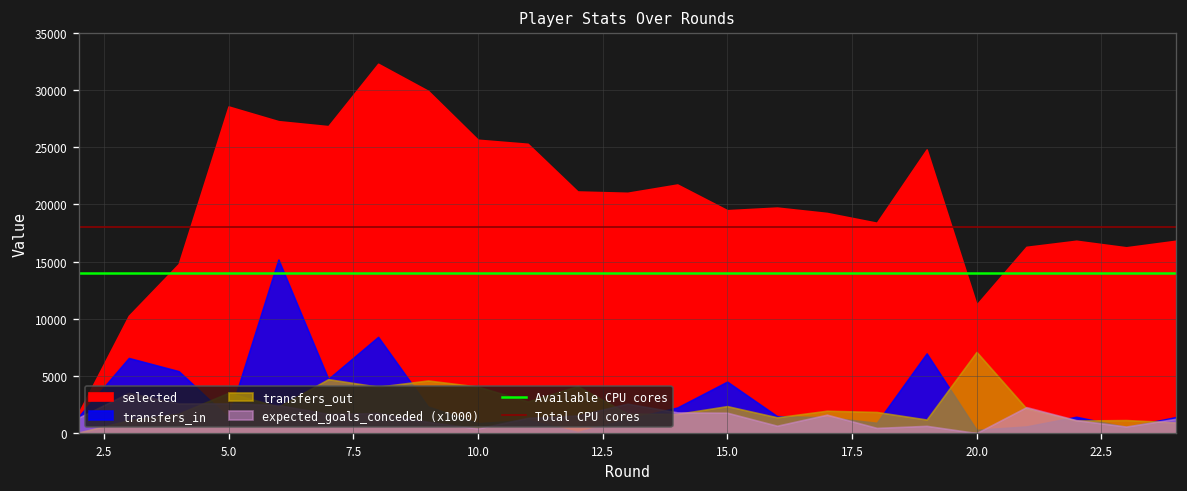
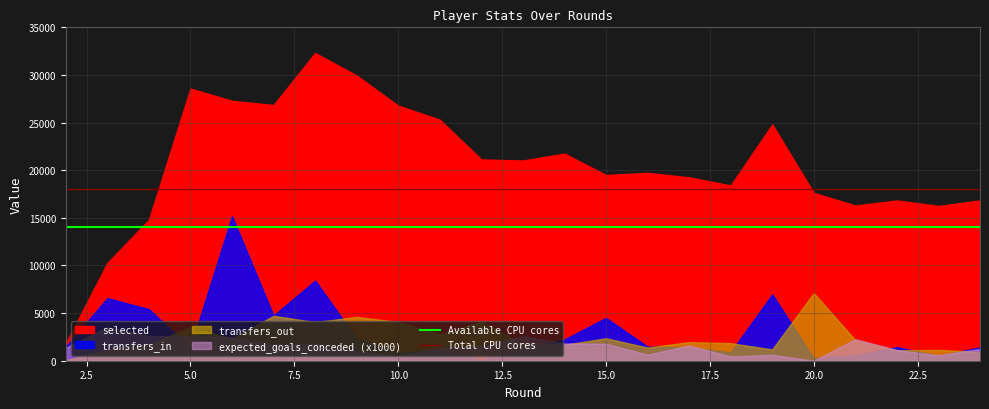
selected, 10.0: 26000 -> 27000
selected, 20.0: 11000 -> 18000
